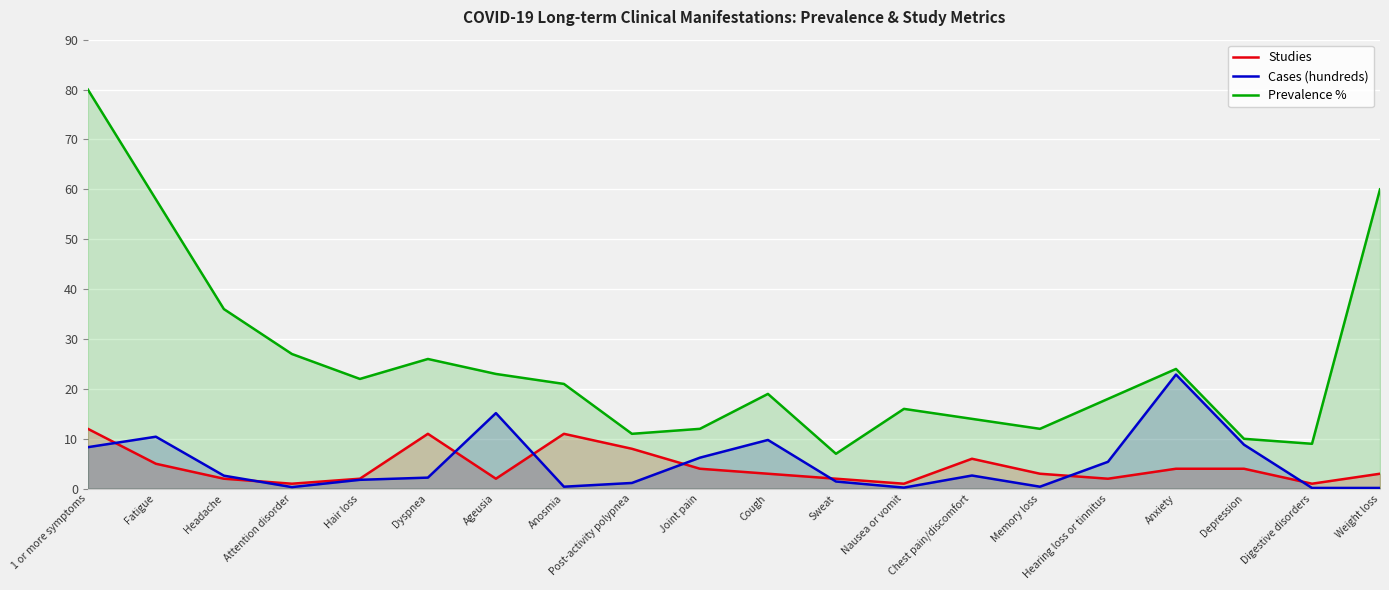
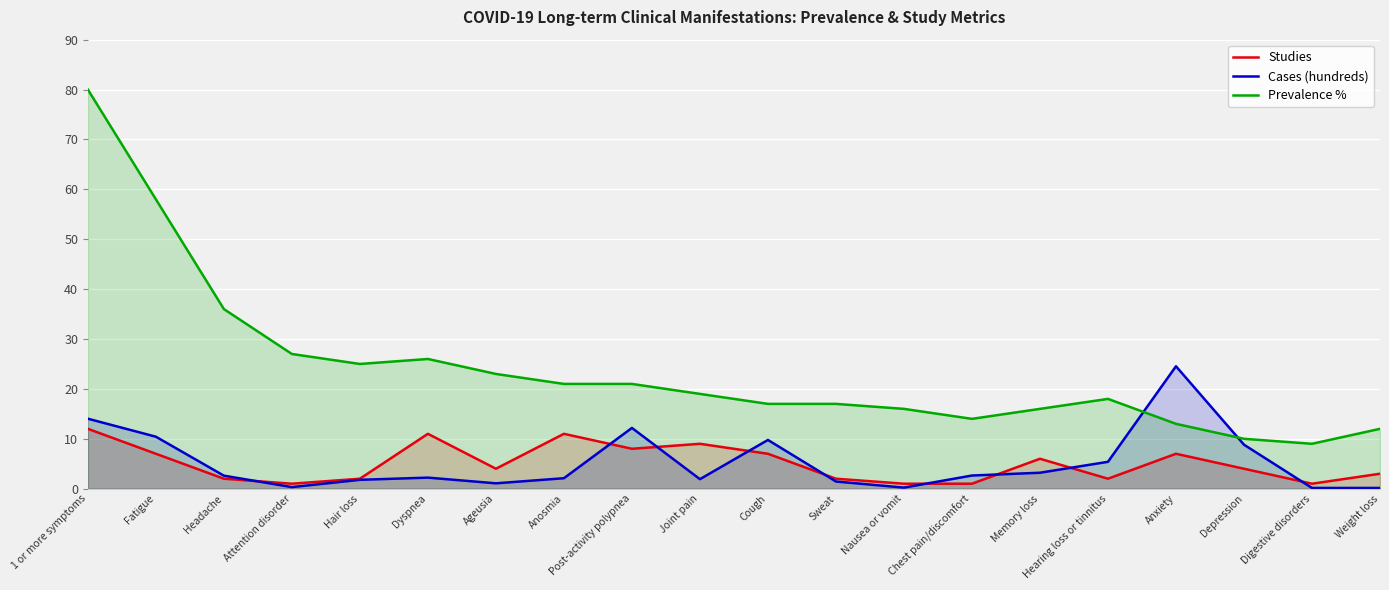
Cases (hundreds), 1 or more symptoms: 8 -> 14
Studies, Fatigue: 5 -> 7
Prevalence %, Hair loss: 22 -> 25
Studies, Ageusia: 2 -> 4
Cases (hundreds), Ageusia: 15 -> 1
Cases (hundreds), Anosmia: 0 -> 2
Cases (hundreds), Post-activity polypnea: 1 -> 12
Prevalence %, Post-activity polypnea: 11 -> 21
Studies, Joint pain: 4 -> 9
Cases (hundreds), Joint pain: 6 -> 2
Prevalence %, Joint pain: 12 -> 19
Studies, Cough: 3 -> 7
Prevalence %, Cough: 19 -> 17
Prevalence %, Sweat: 7 -> 17
Studies, Chest pain/discomfort: 6 -> 1
Studies, Memory loss: 3 -> 6
Cases (hundreds), Memory loss: 0 -> 3
Prevalence %, Memory loss: 12 -> 16
Studies, Anxiety: 4 -> 7
Cases (hundreds), Anxiety: 23 -> 25
Prevalence %, Anxiety: 24 -> 13
Prevalence %, Weight loss: 60 -> 12
